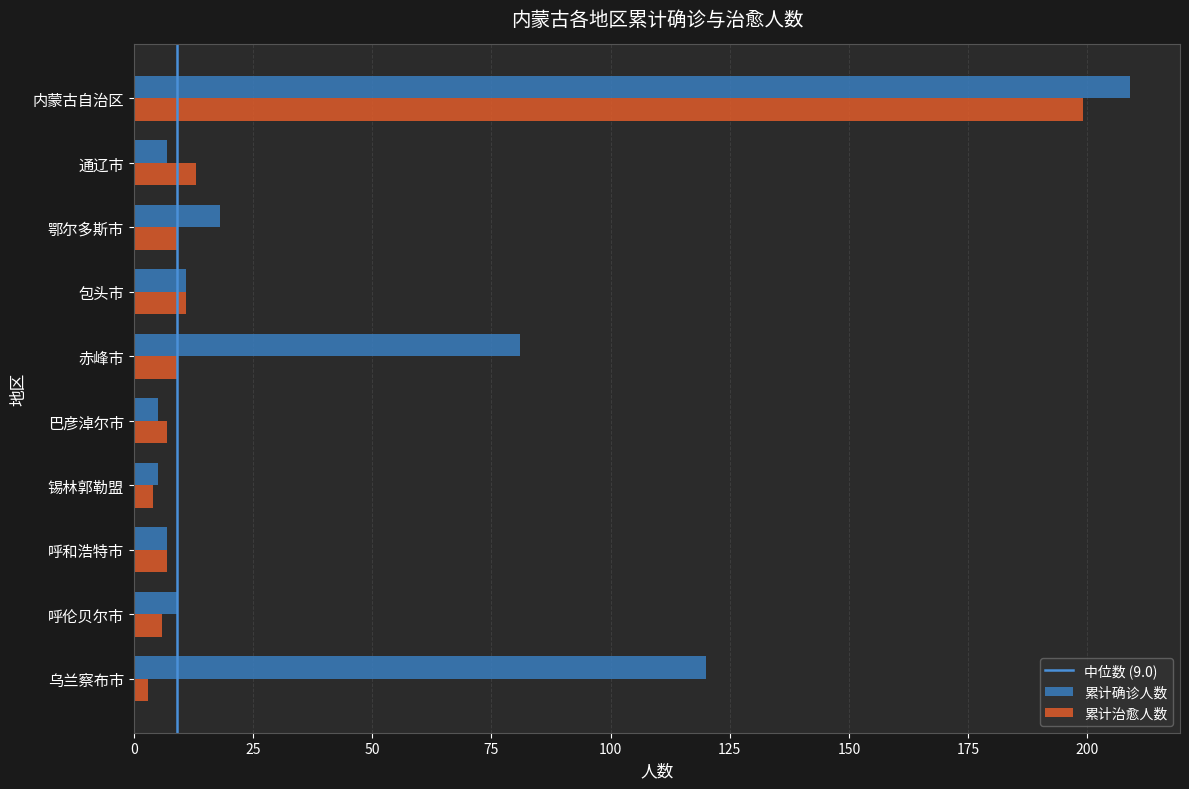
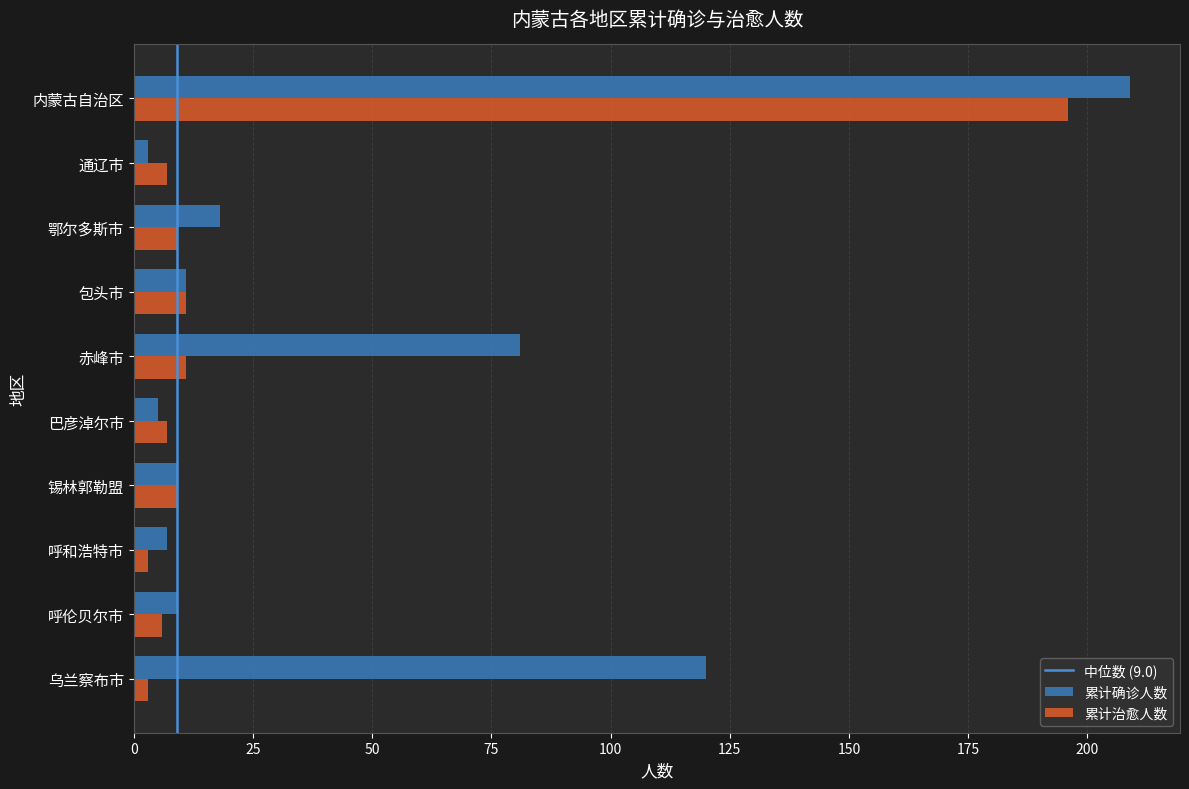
累计治愈人数, 内蒙古自治区: 199 -> 196
累计确诊人数, 通辽市: 7 -> 3
累计治愈人数, 通辽市: 13 -> 7
累计治愈人数, 赤峰市: 9 -> 11
累计确诊人数, 锡林郭勒盟: 5 -> 9
累计治愈人数, 锡林郭勒盟: 4 -> 9
累计治愈人数, 呼和浩特市: 7 -> 3
